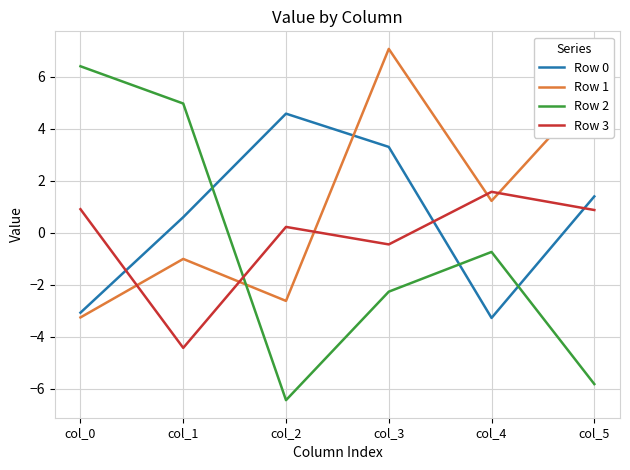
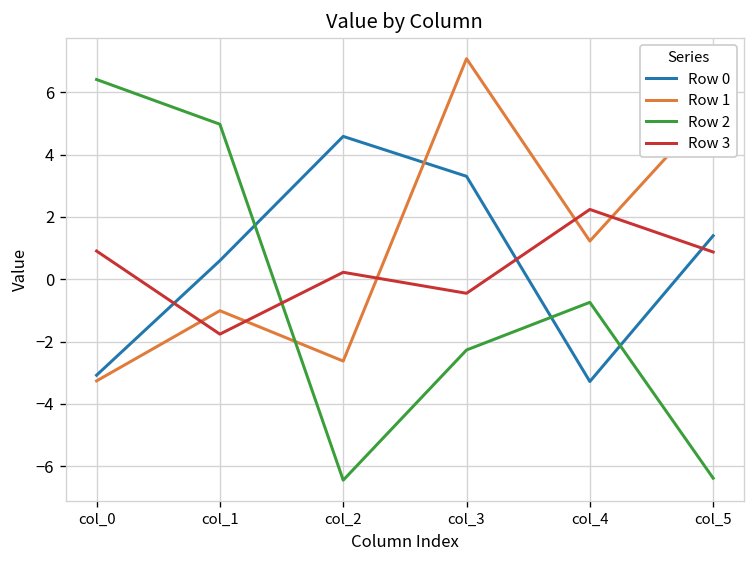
Row 3, col_1: -4.4 -> -1.8
Row 3, col_4: 1.6 -> 2.2
Row 2, col_5: -5.8 -> -6.4
